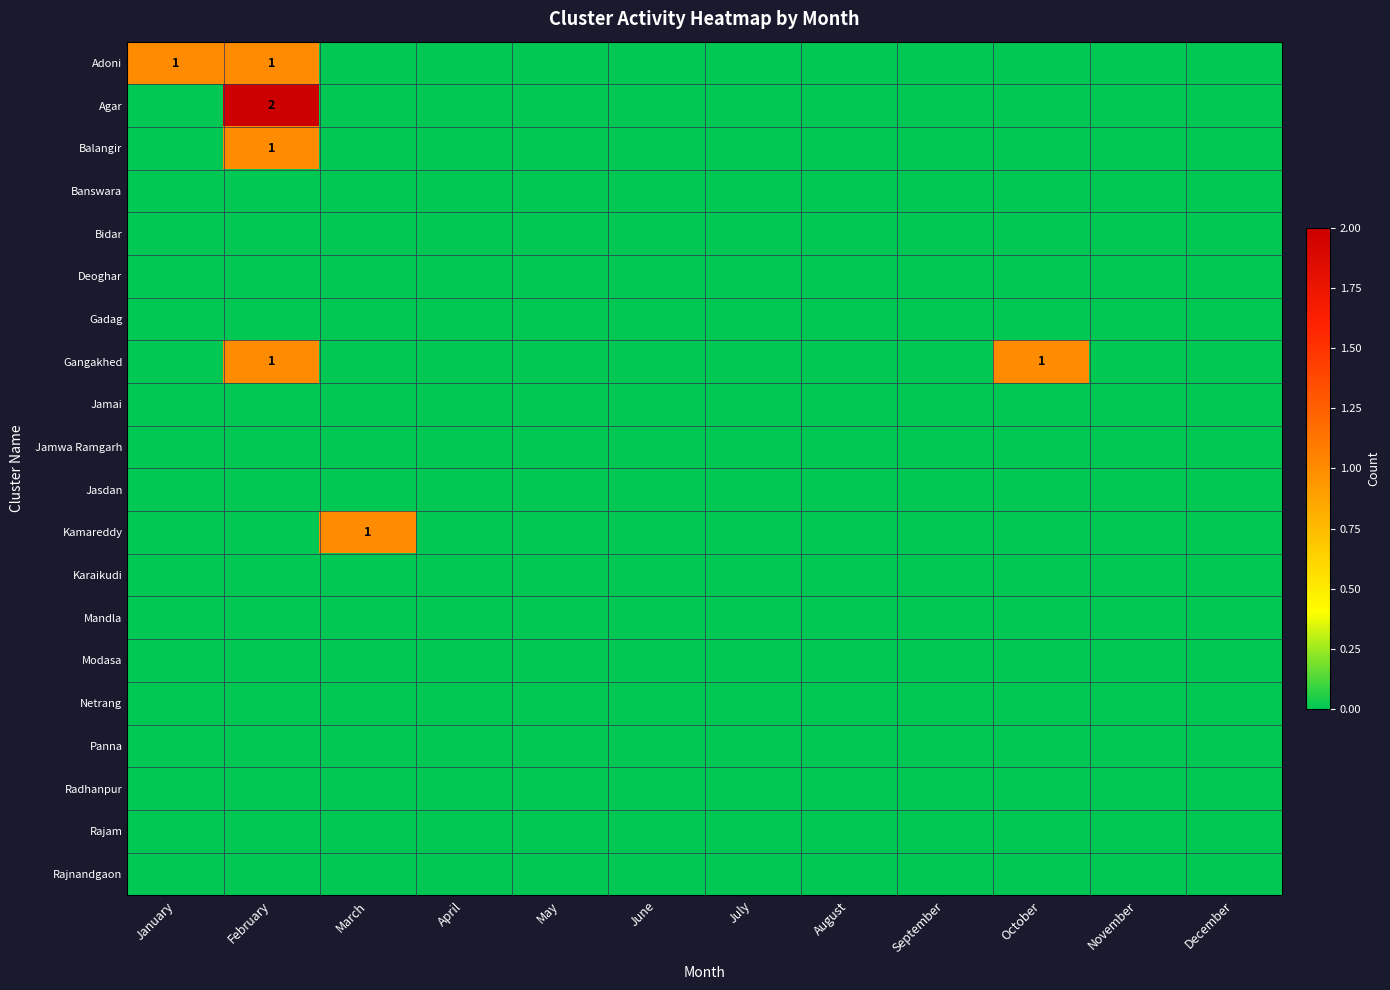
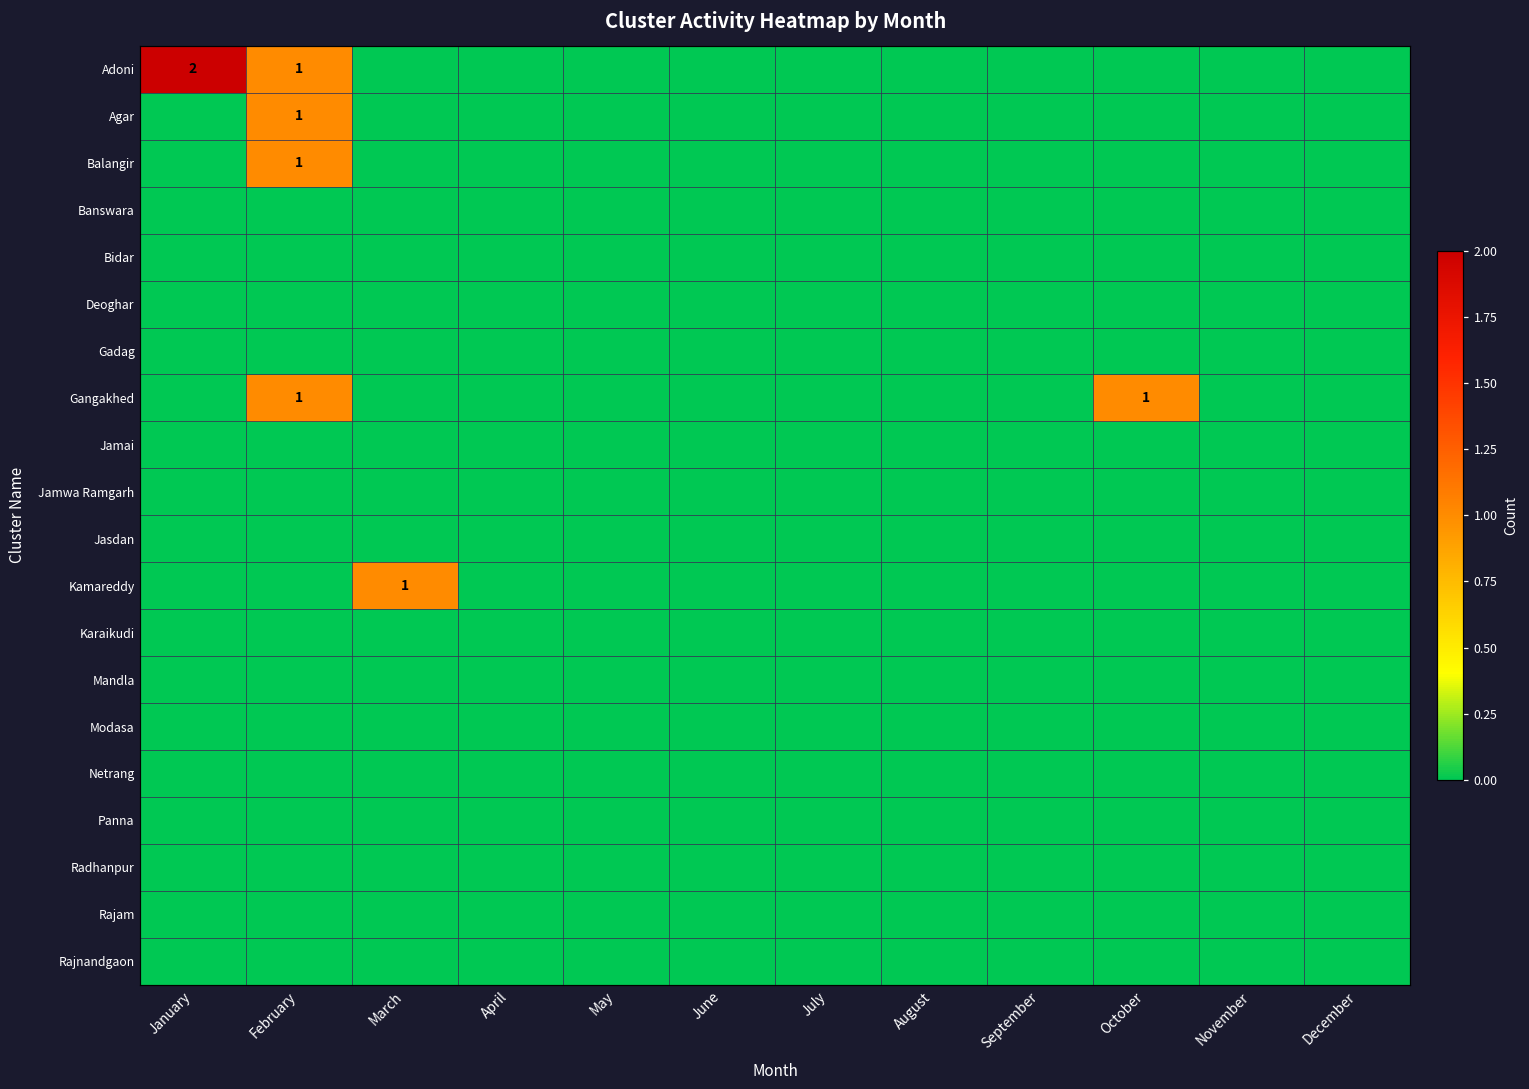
Adoni, January: 1 -> 2
Agar, February: 2 -> 1
